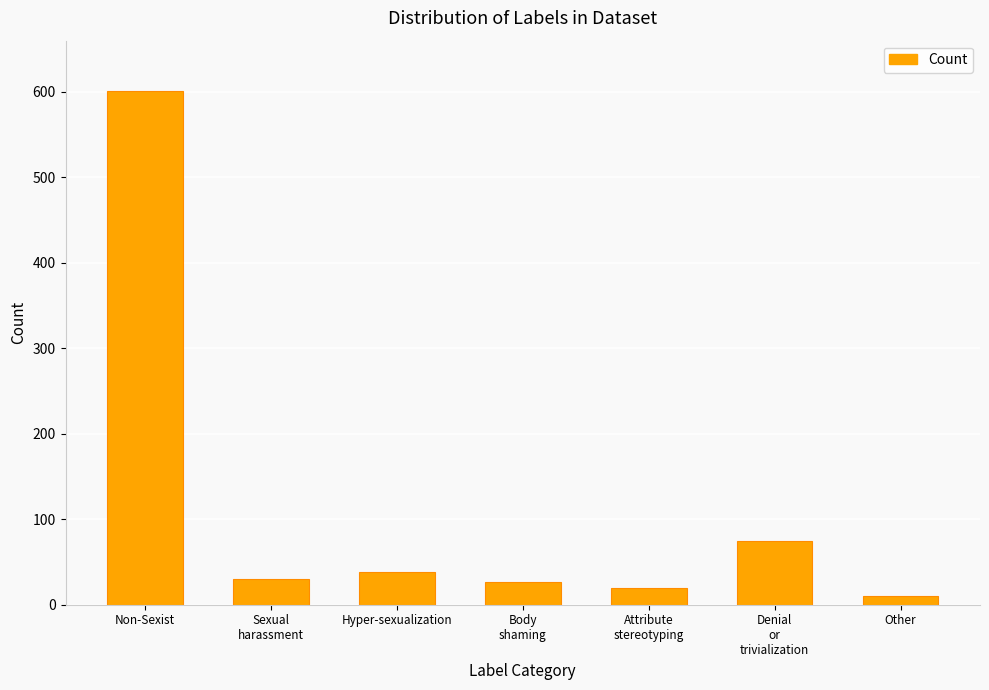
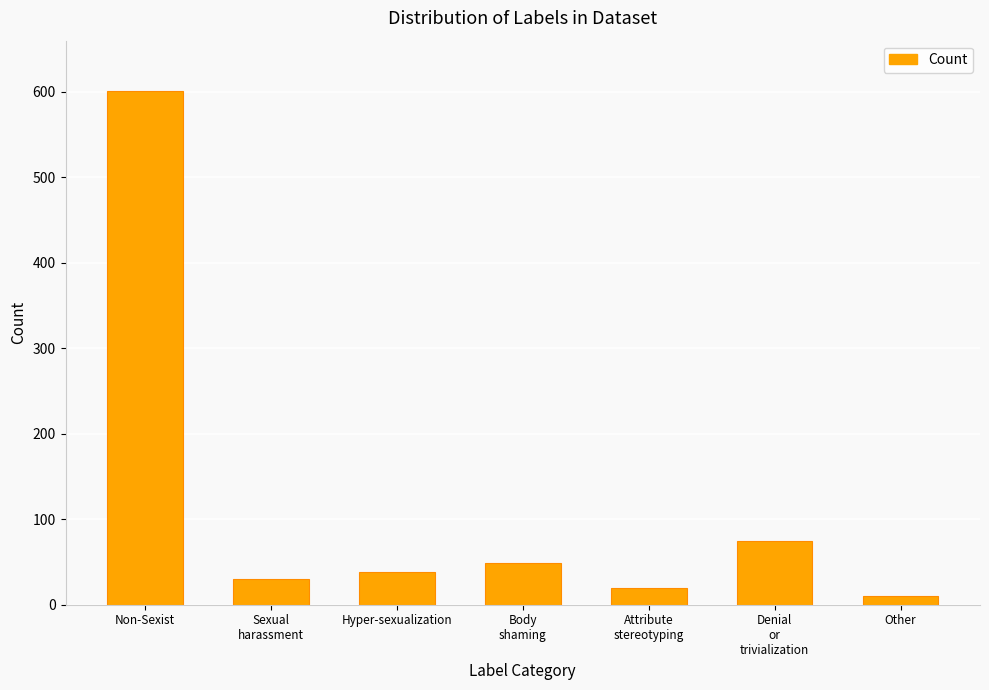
Body shaming: 30 -> 50
